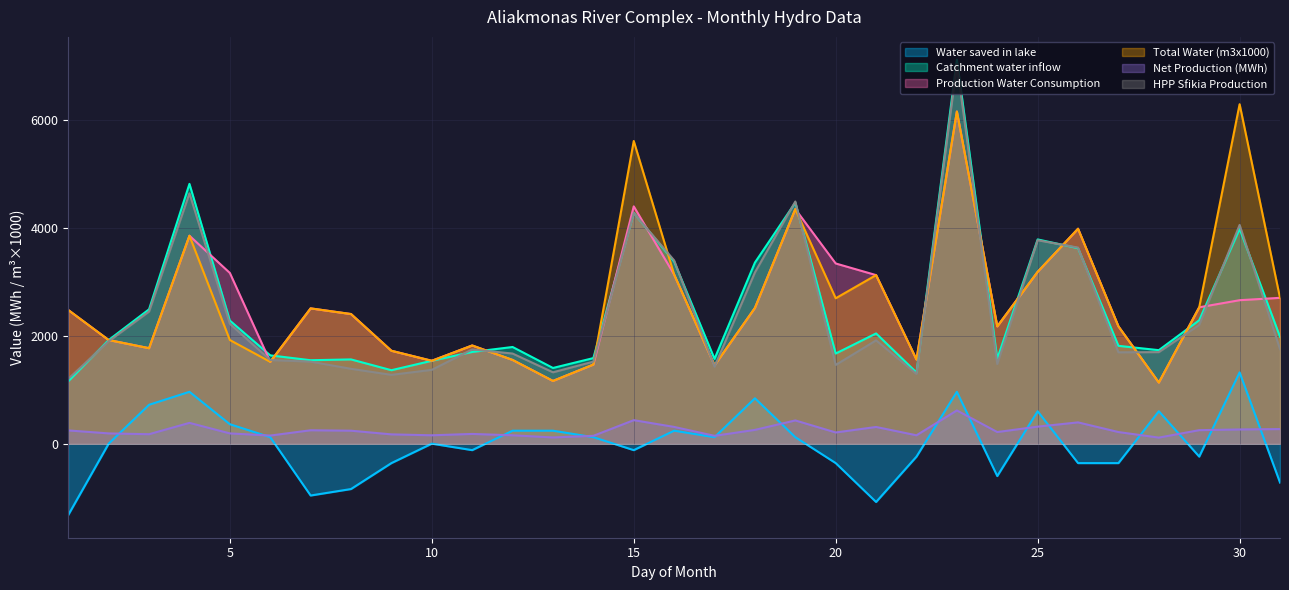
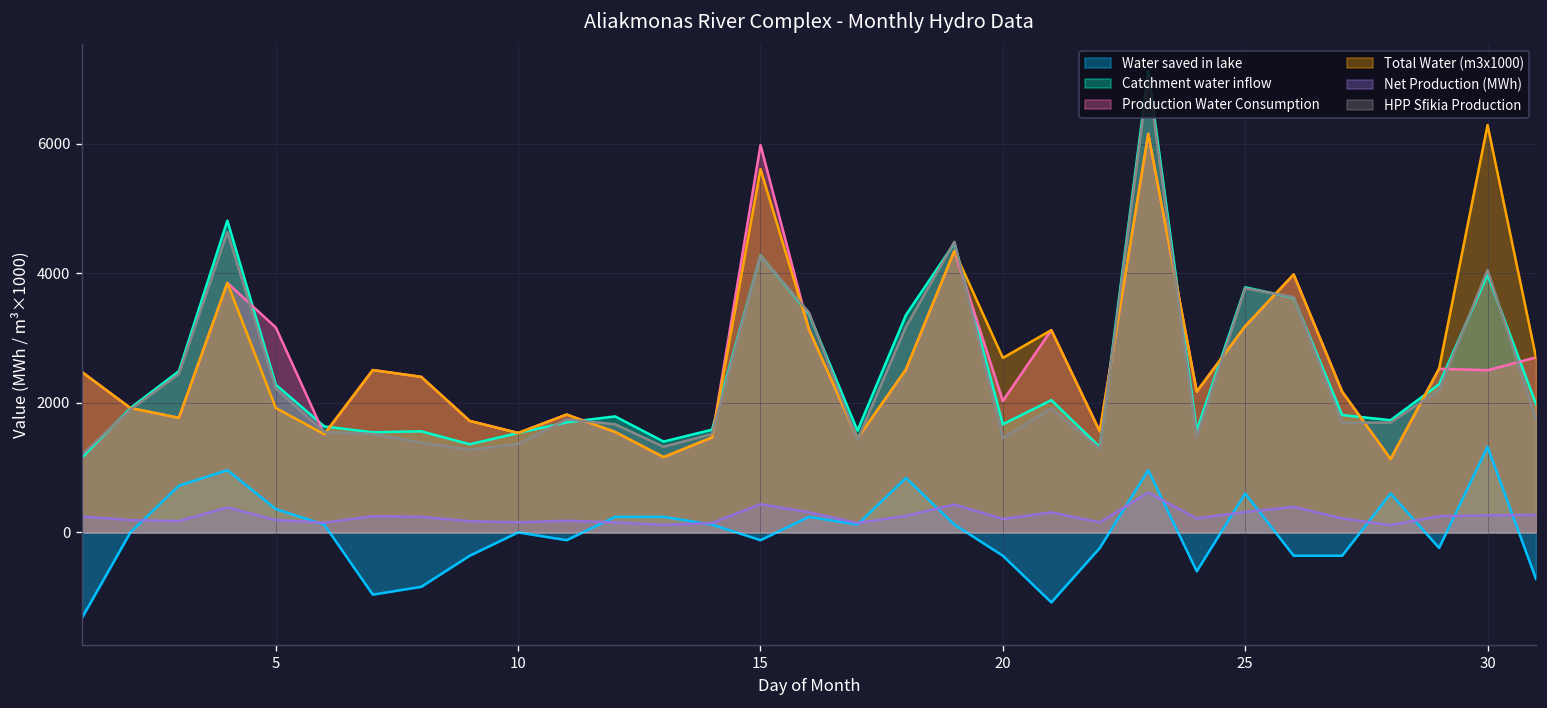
Production Water Consumption, 15: 4400 -> 6000
Production Water Consumption, 20: 3300 -> 2000
Production Water Consumption, 30: 2700 -> 2500
